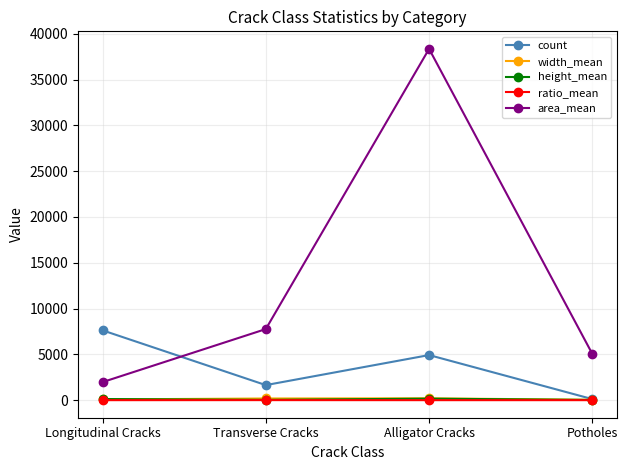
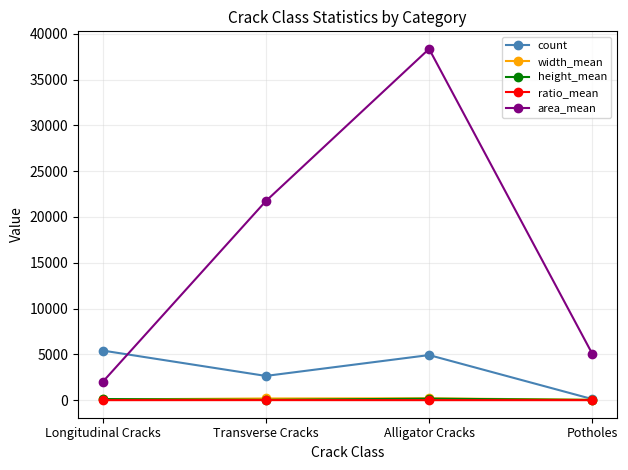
count, Longitudinal Cracks: 8000 -> 5000
count, Transverse Cracks: 2000 -> 3000
area_mean, Transverse Cracks: 8000 -> 22000
